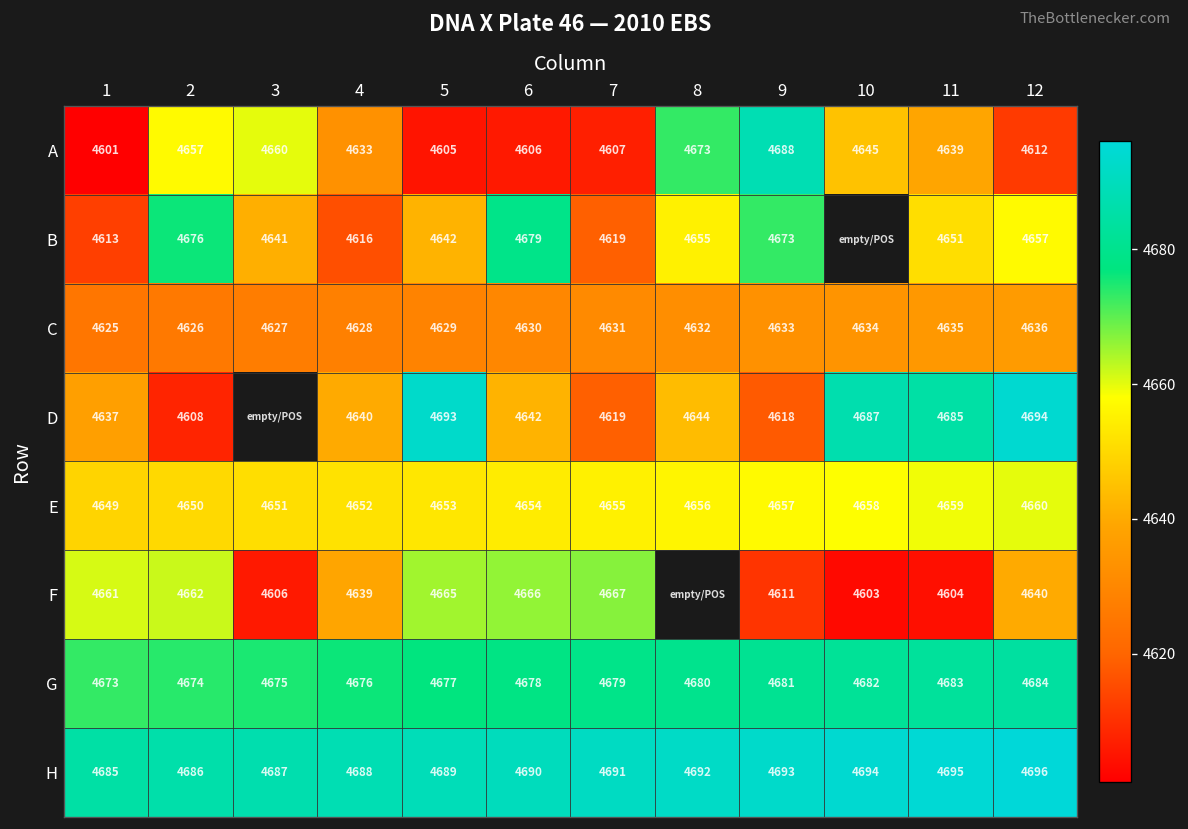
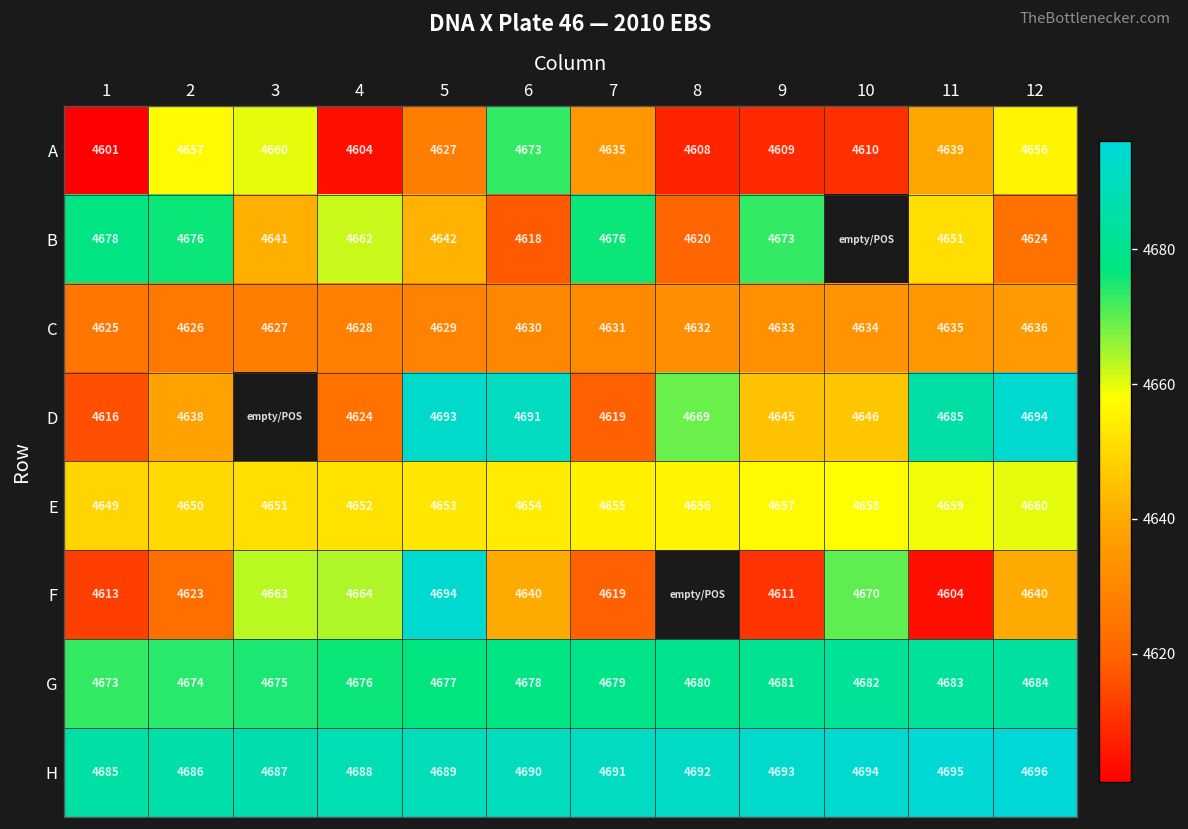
A, 4: 4633 -> 4604
A, 5: 4605 -> 4627
A, 6: 4606 -> 4673
A, 7: 4607 -> 4635
A, 8: 4673 -> 4608
A, 9: 4688 -> 4609
A, 10: 4645 -> 4610
A, 12: 4612 -> 4656
B, 1: 4613 -> 4678
B, 4: 4616 -> 4662
B, 6: 4679 -> 4618
B, 7: 4619 -> 4676
B, 8: 4655 -> 4620
B, 12: 4657 -> 4624
D, 1: 4637 -> 4616
D, 2: 4608 -> 4638
D, 4: 4640 -> 4624
D, 6: 4642 -> 4691
D, 8: 4644 -> 4669
D, 9: 4618 -> 4645
D, 10: 4687 -> 4646
F, 1: 4661 -> 4613
F, 2: 4662 -> 4623
F, 3: 4606 -> 4663
F, 4: 4639 -> 4664
F, 5: 4665 -> 4694
F, 6: 4666 -> 4640
F, 7: 4667 -> 4619
F, 10: 4603 -> 4670
